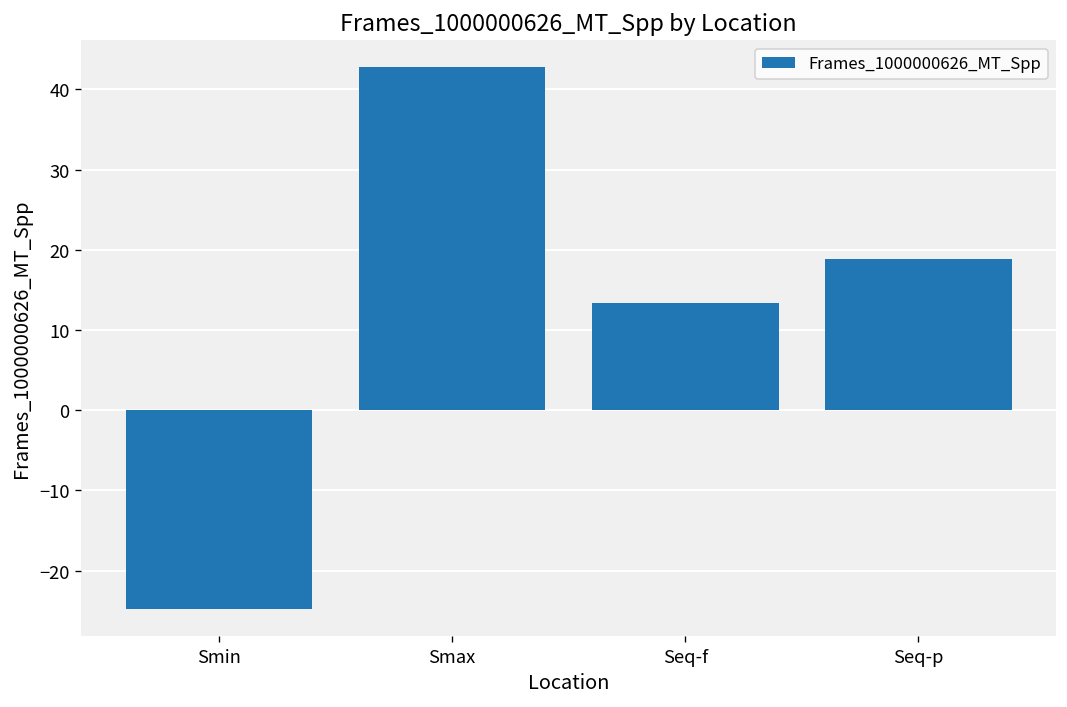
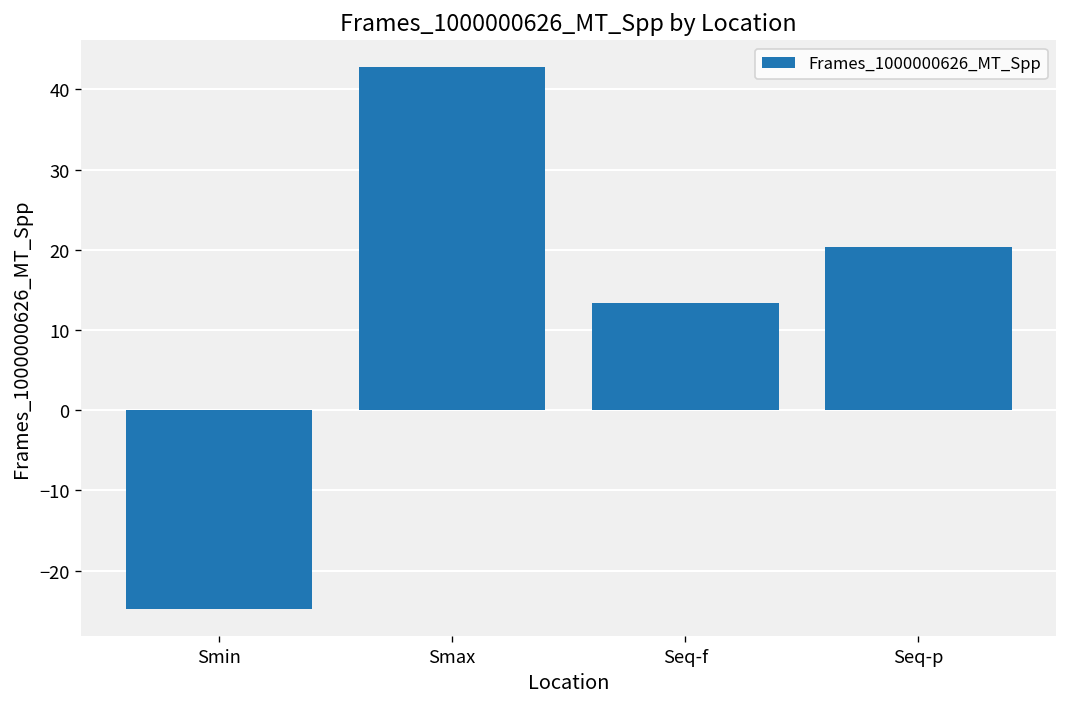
Seq-p: 19 -> 20
